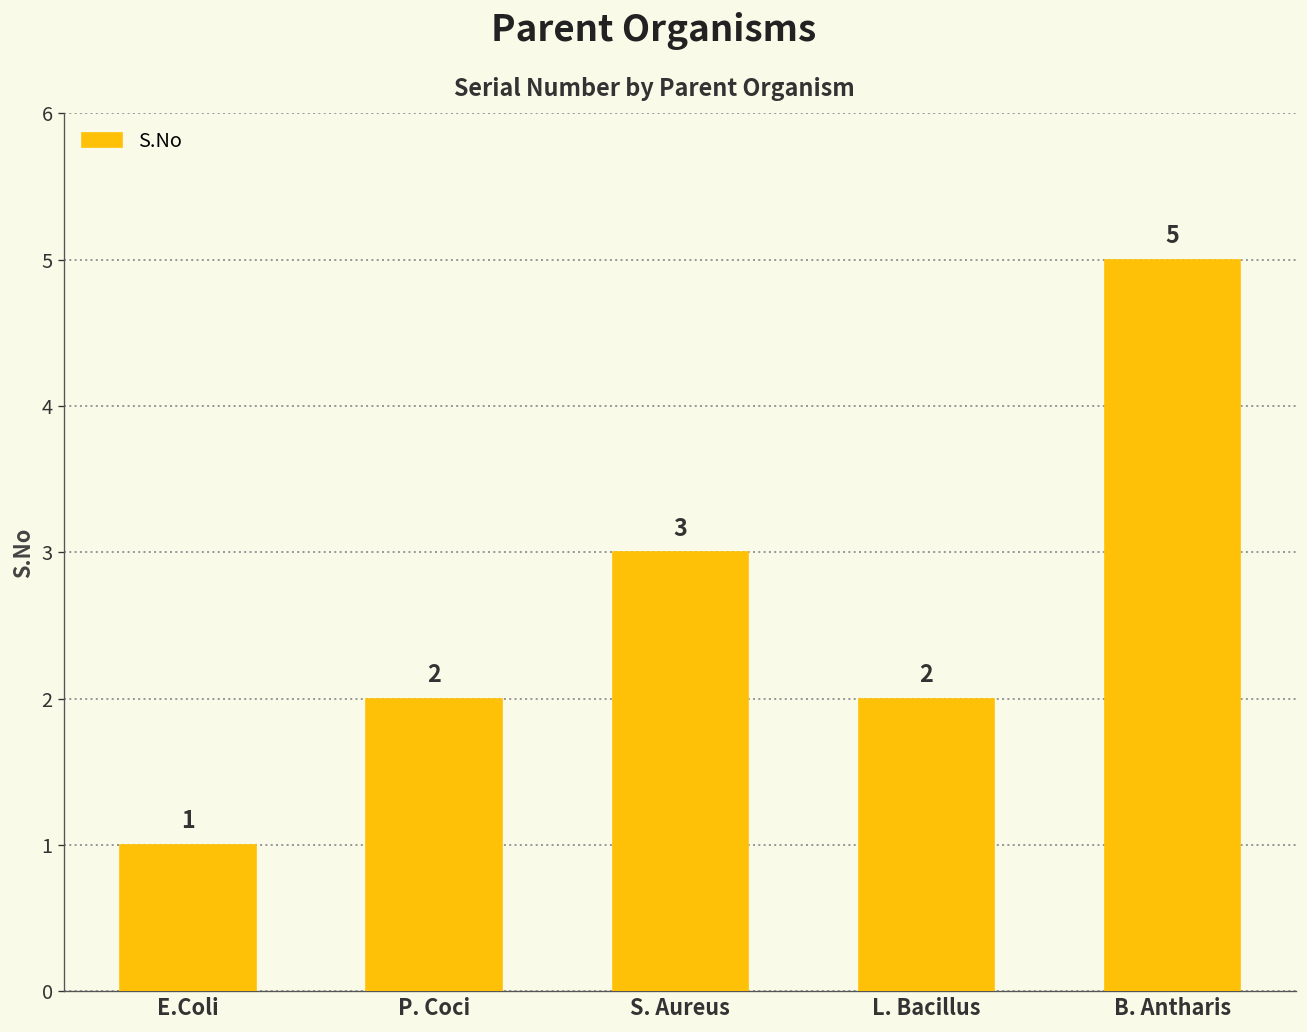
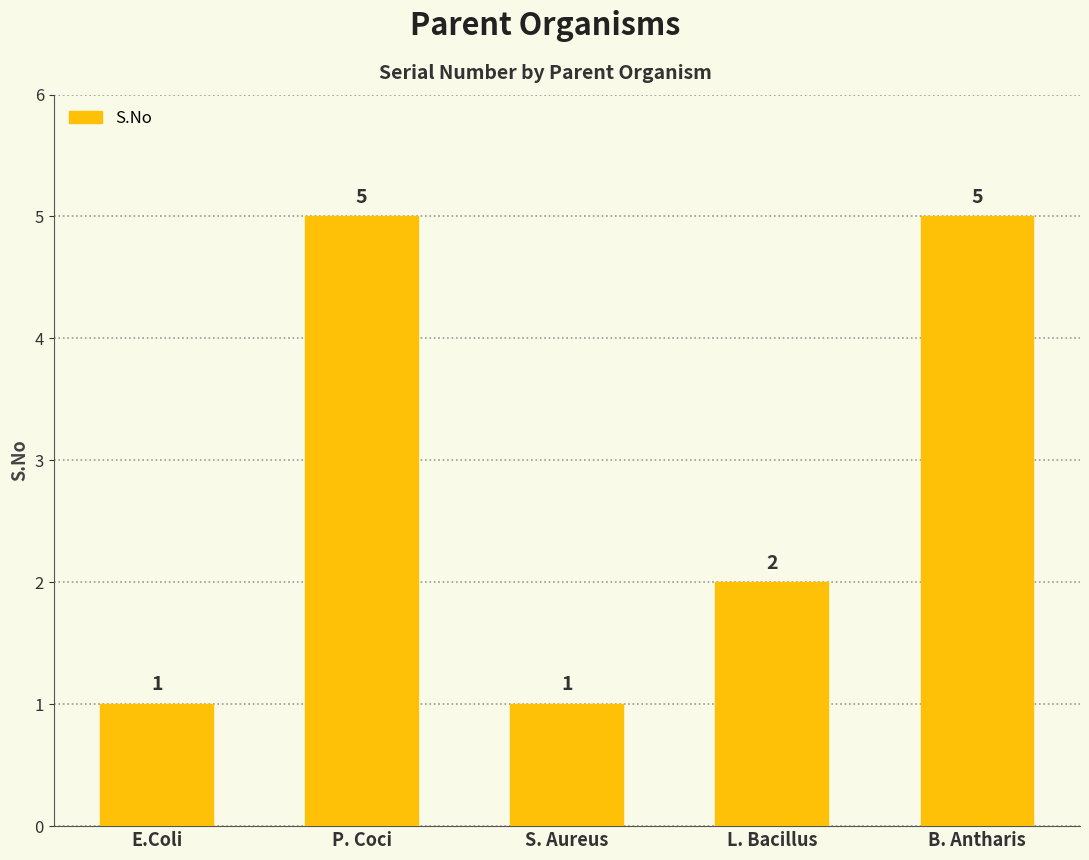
P. Coci: 2 -> 5
S. Aureus: 3 -> 1
